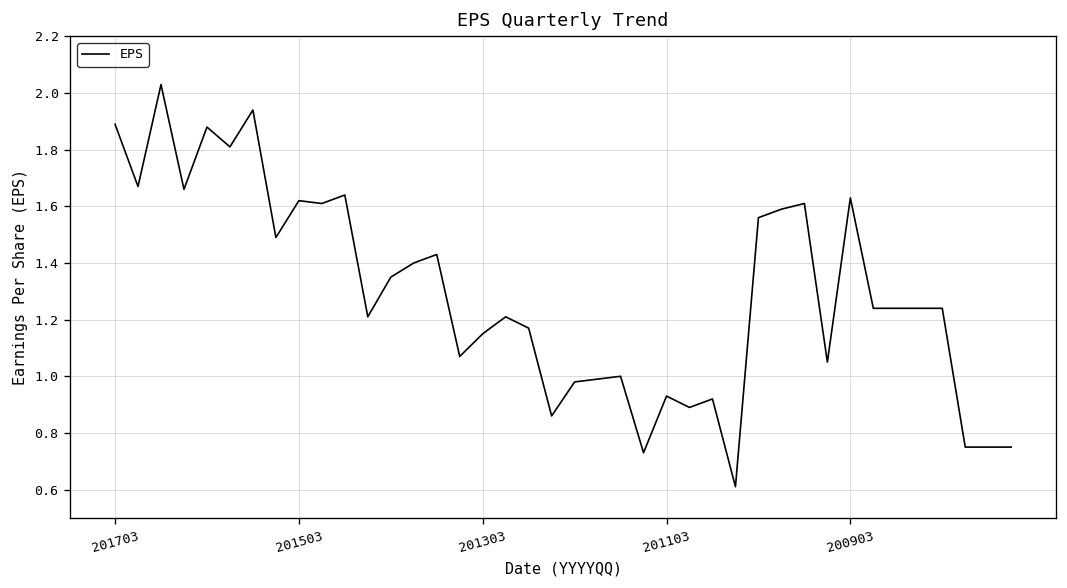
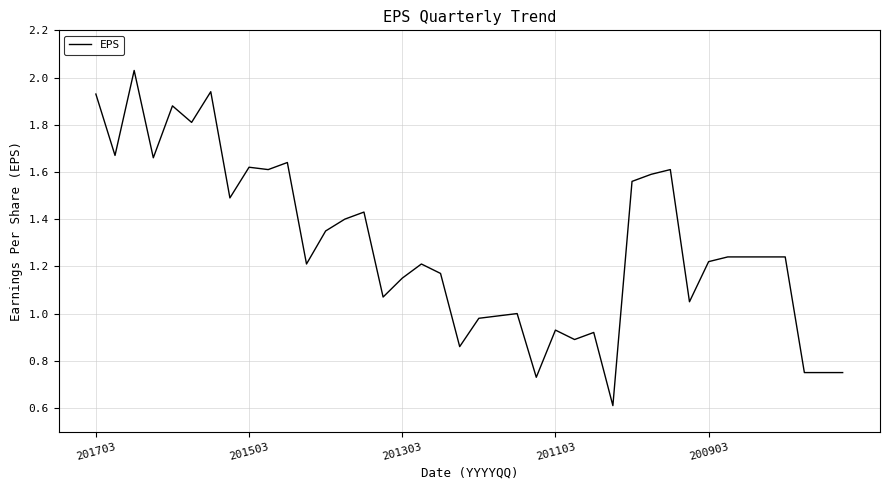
201703: 1.89 -> 1.93
200903: 1.63 -> 1.22
